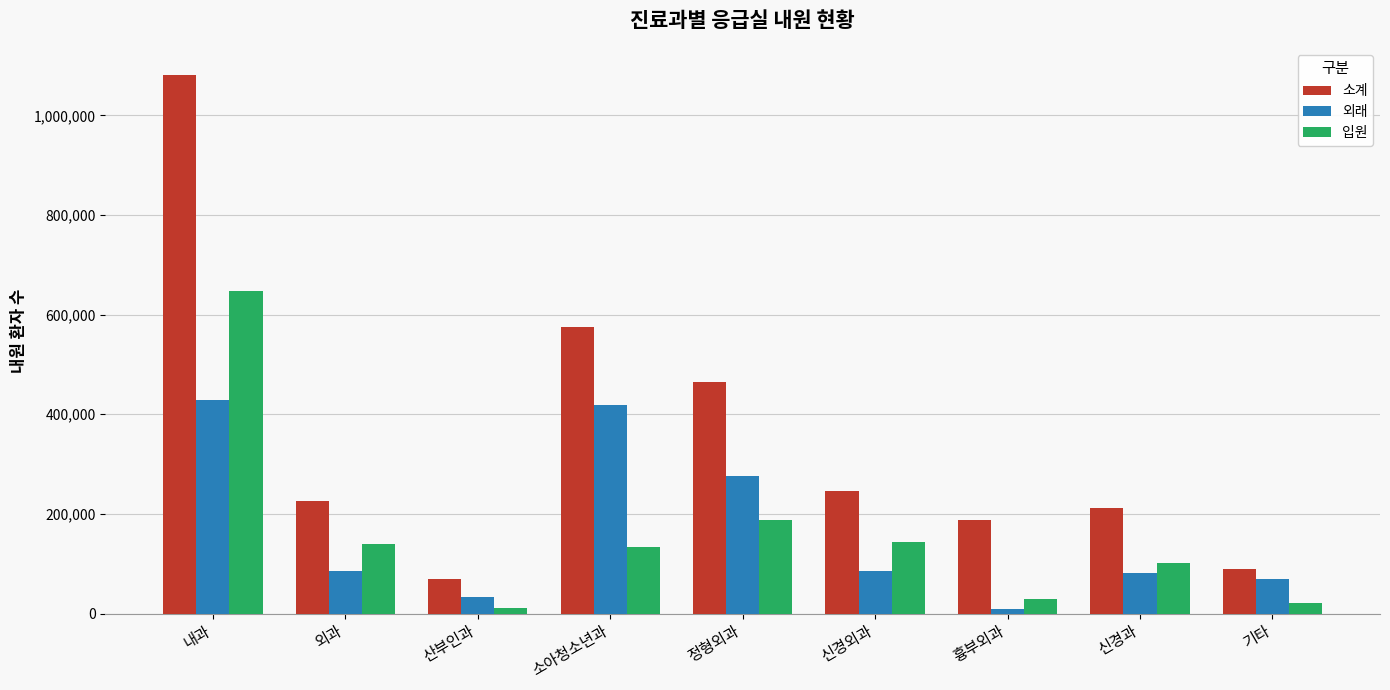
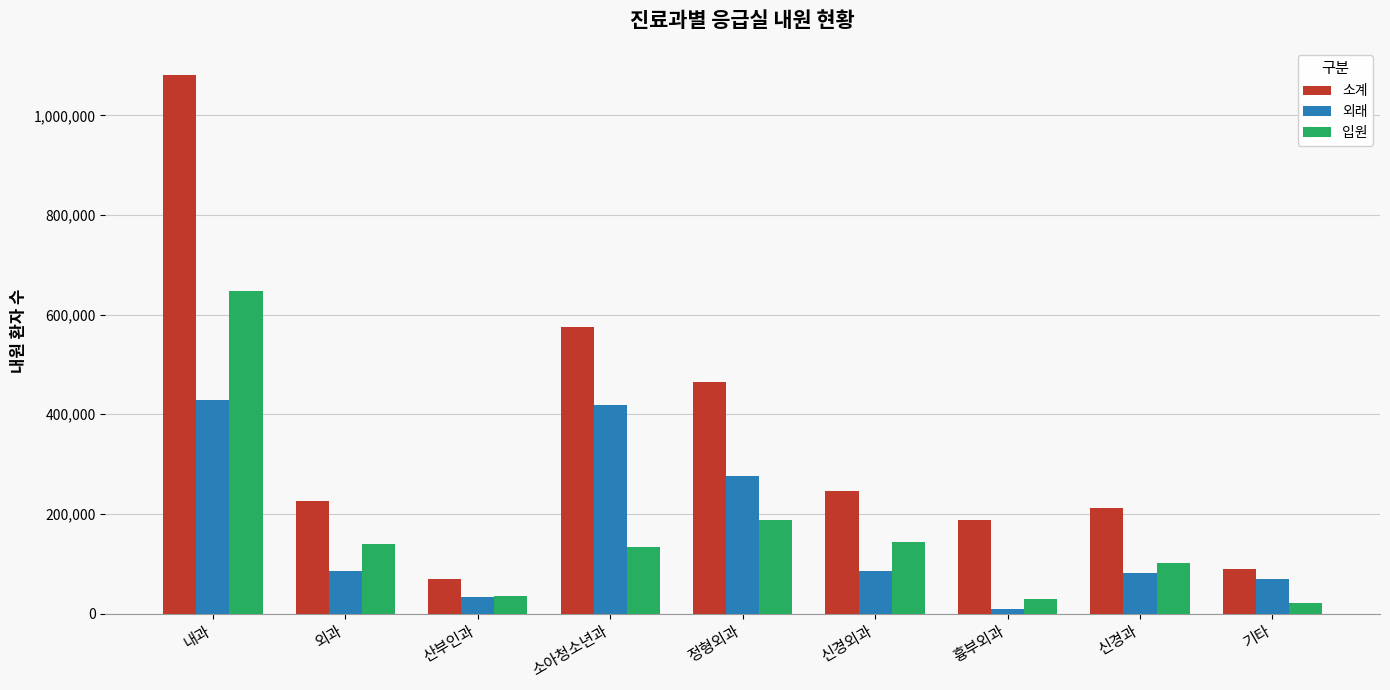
입원, 산부인과: 10,000 -> 30,000
